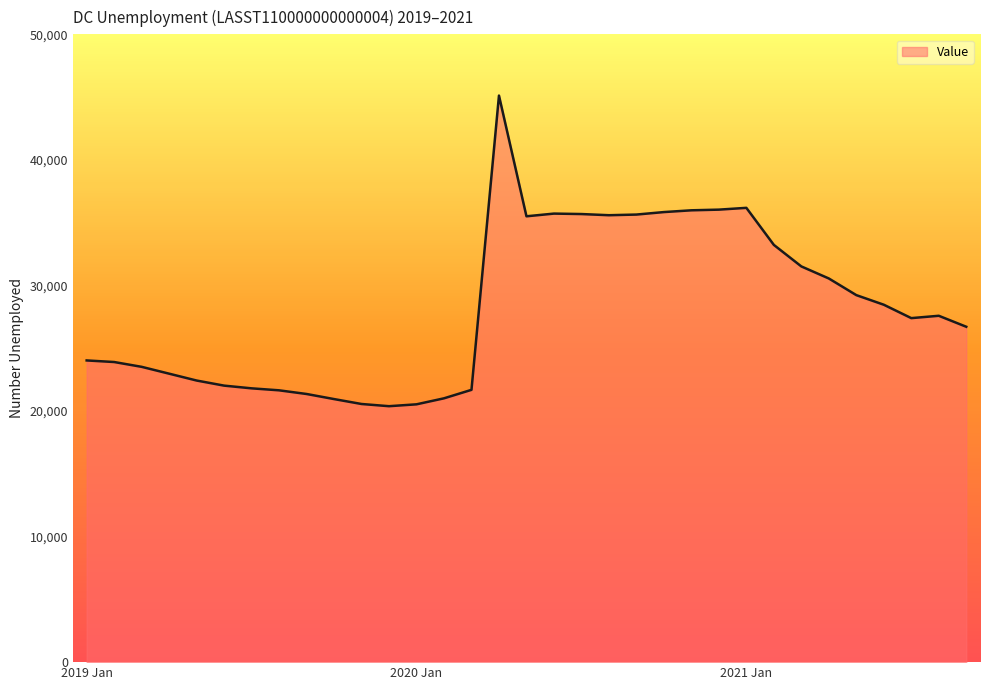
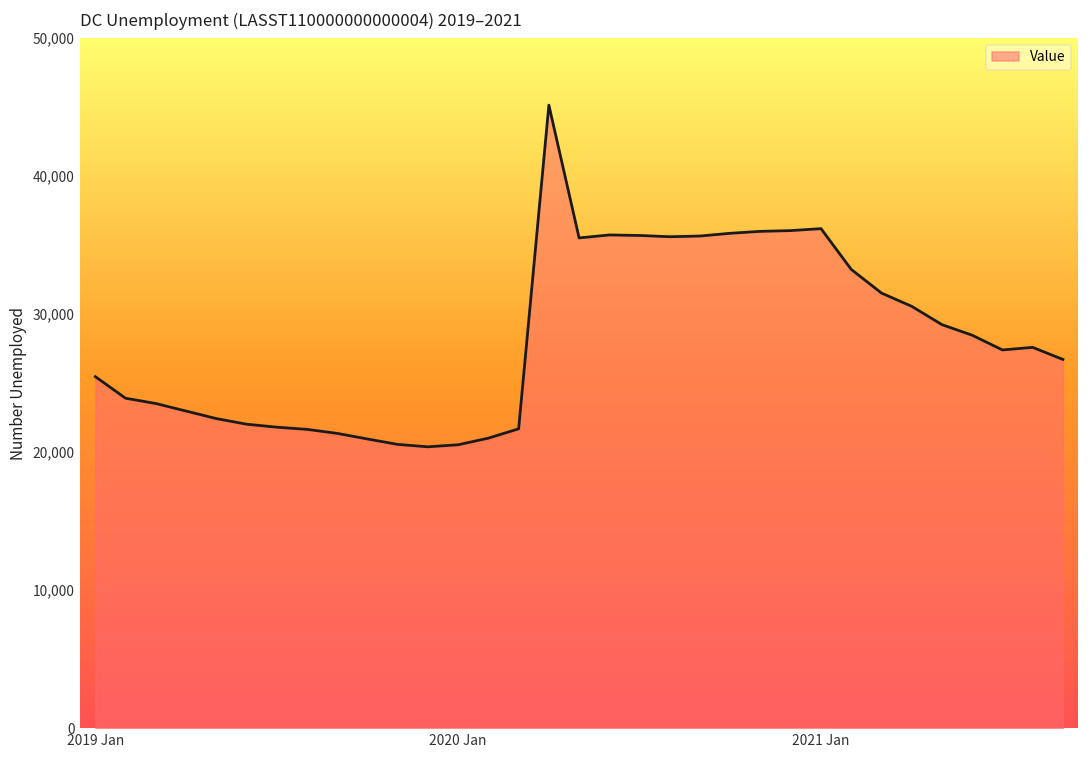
2019 Jan: 24,000 -> 25,500
